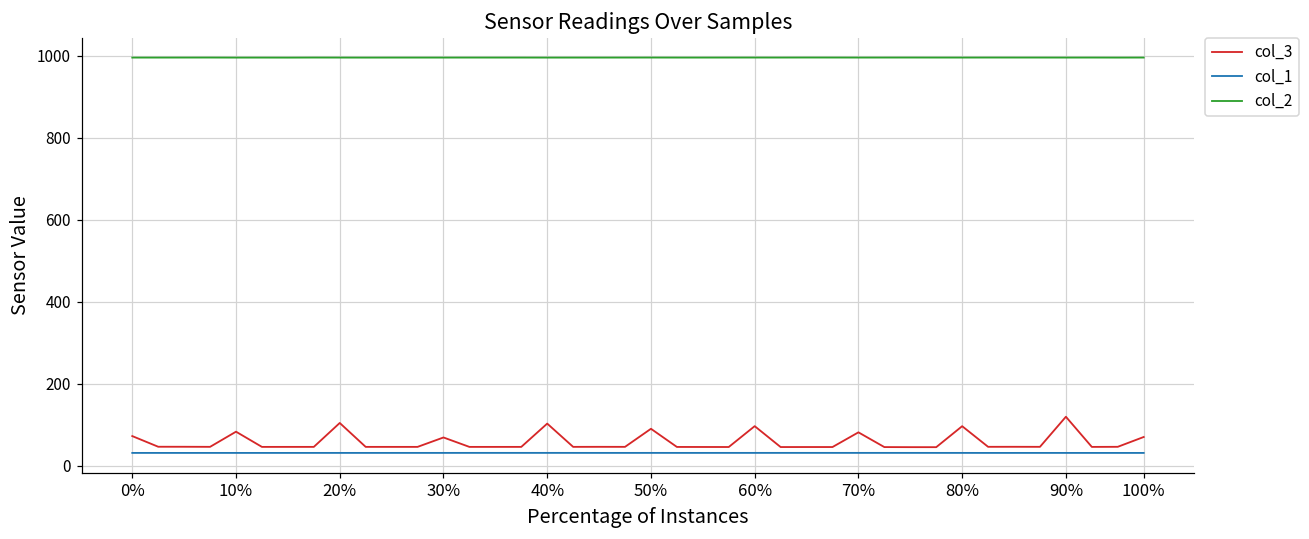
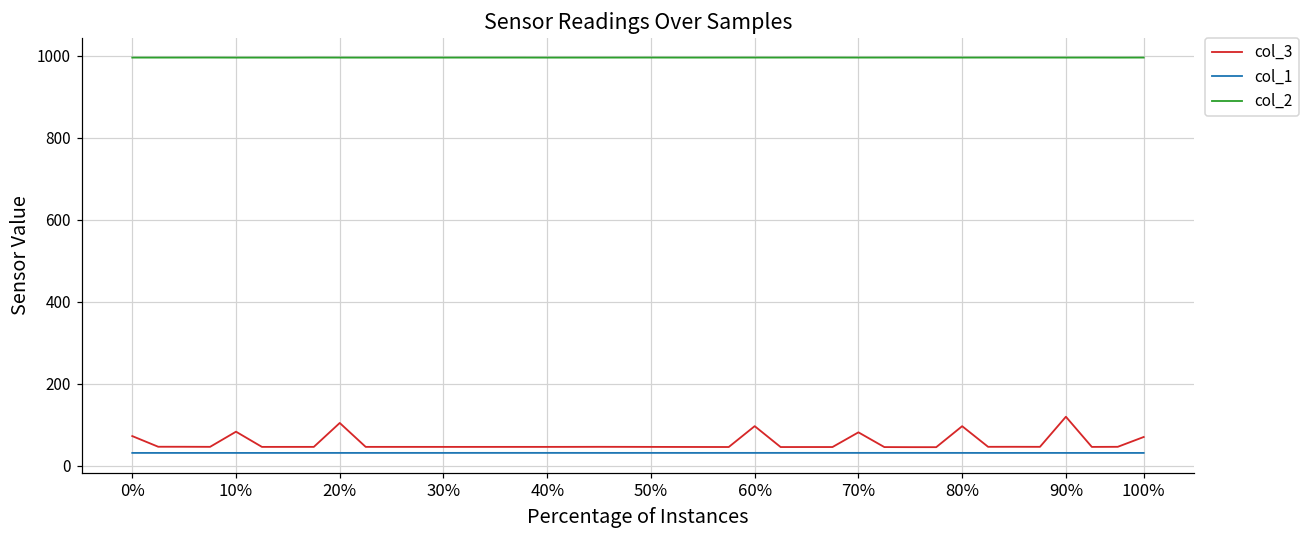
col_3, 30%: 70 -> 50
col_3, 40%: 100 -> 50
col_3, 50%: 90 -> 50
